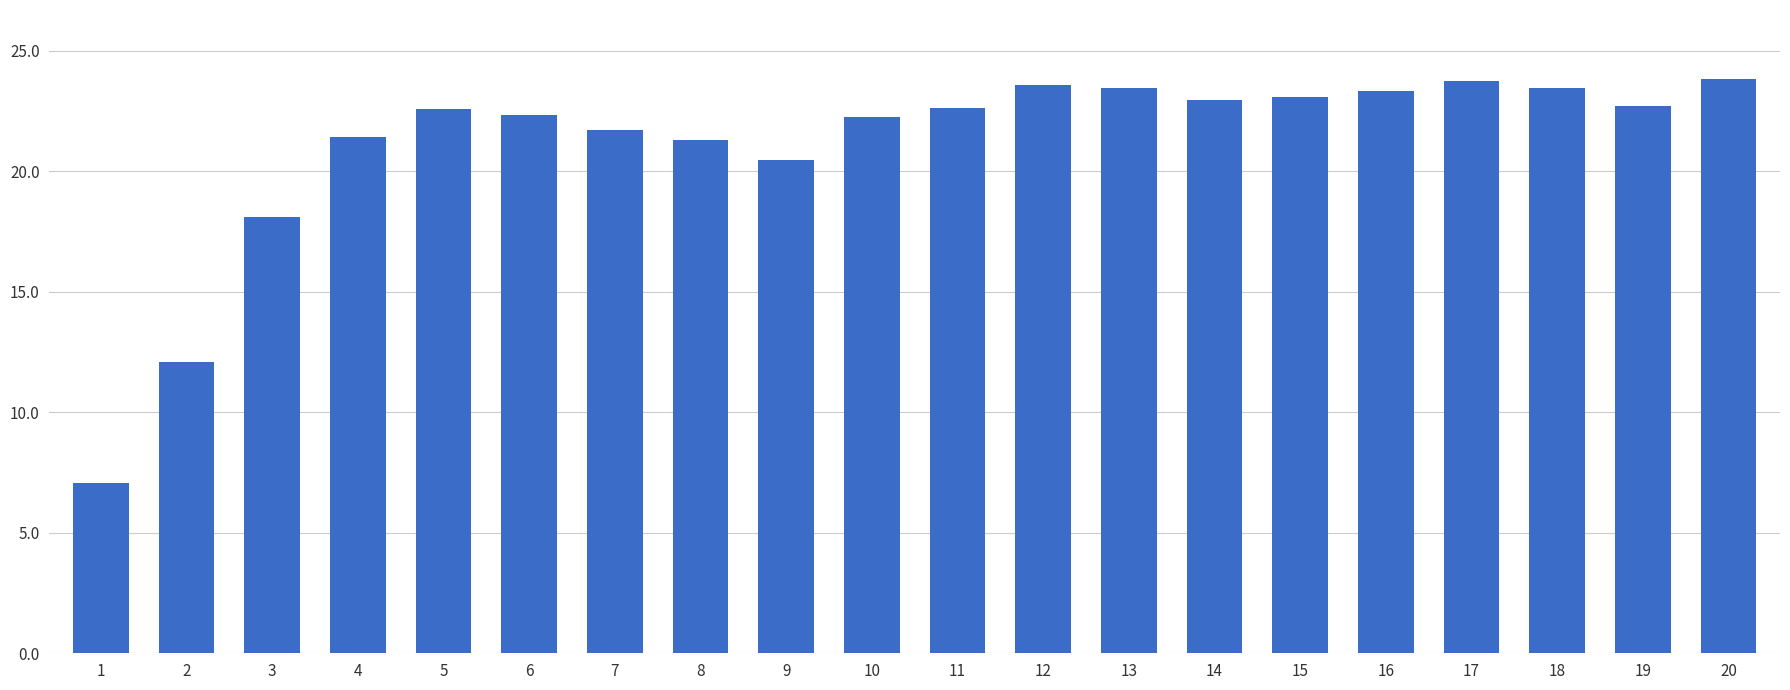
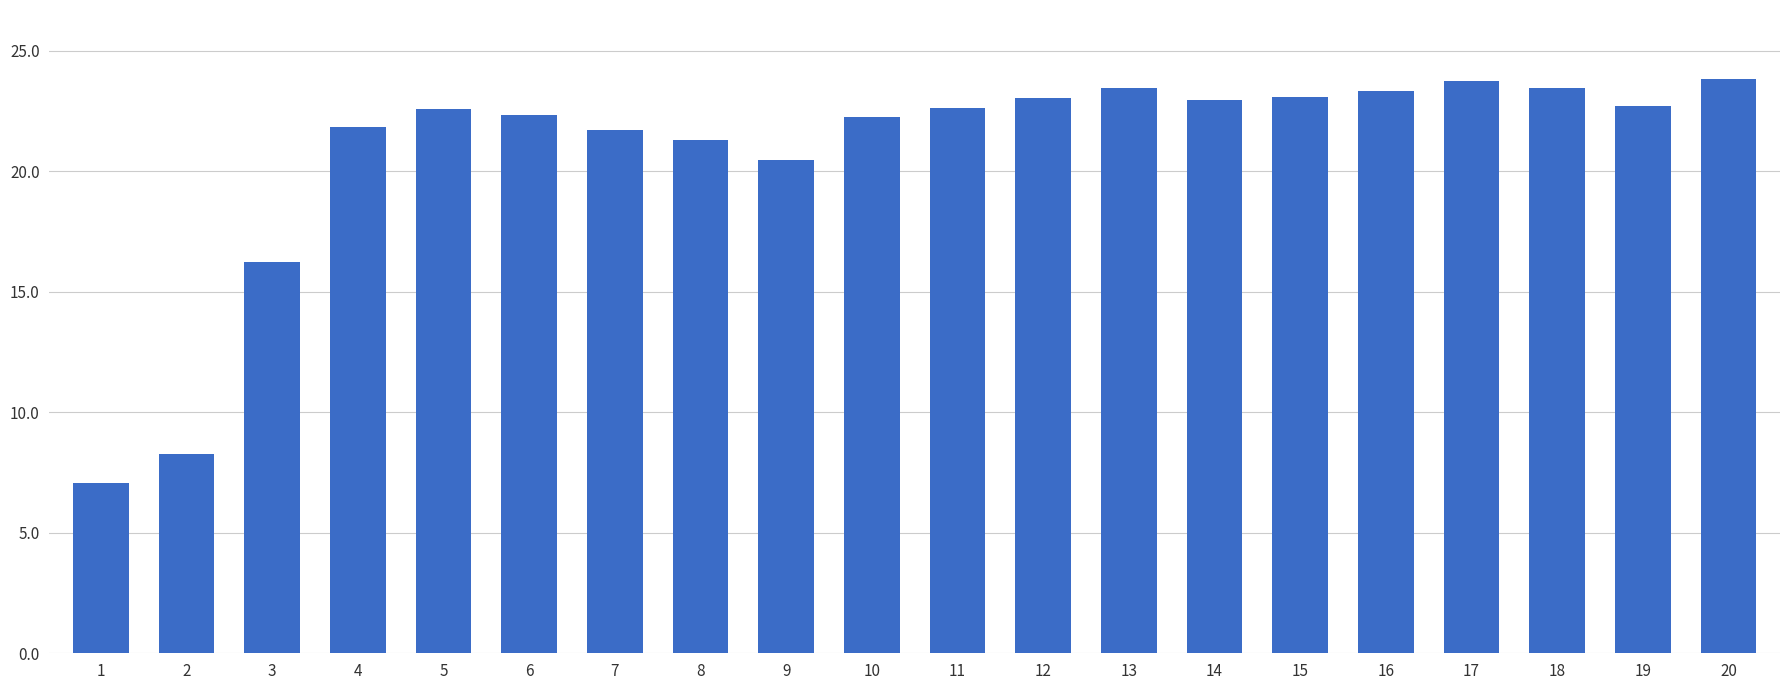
2: 12.1 -> 8.3
3: 18.1 -> 16.2
4: 21.4 -> 21.8
12: 23.6 -> 23.0
